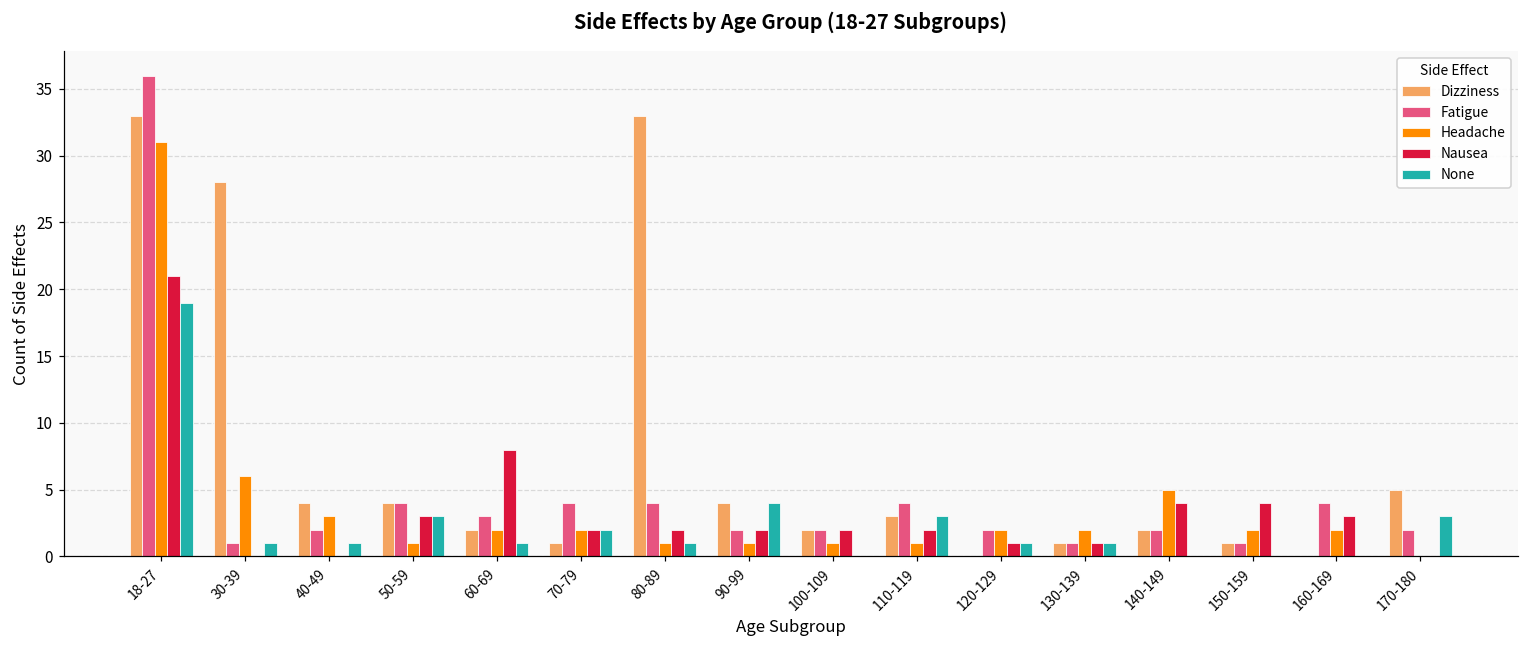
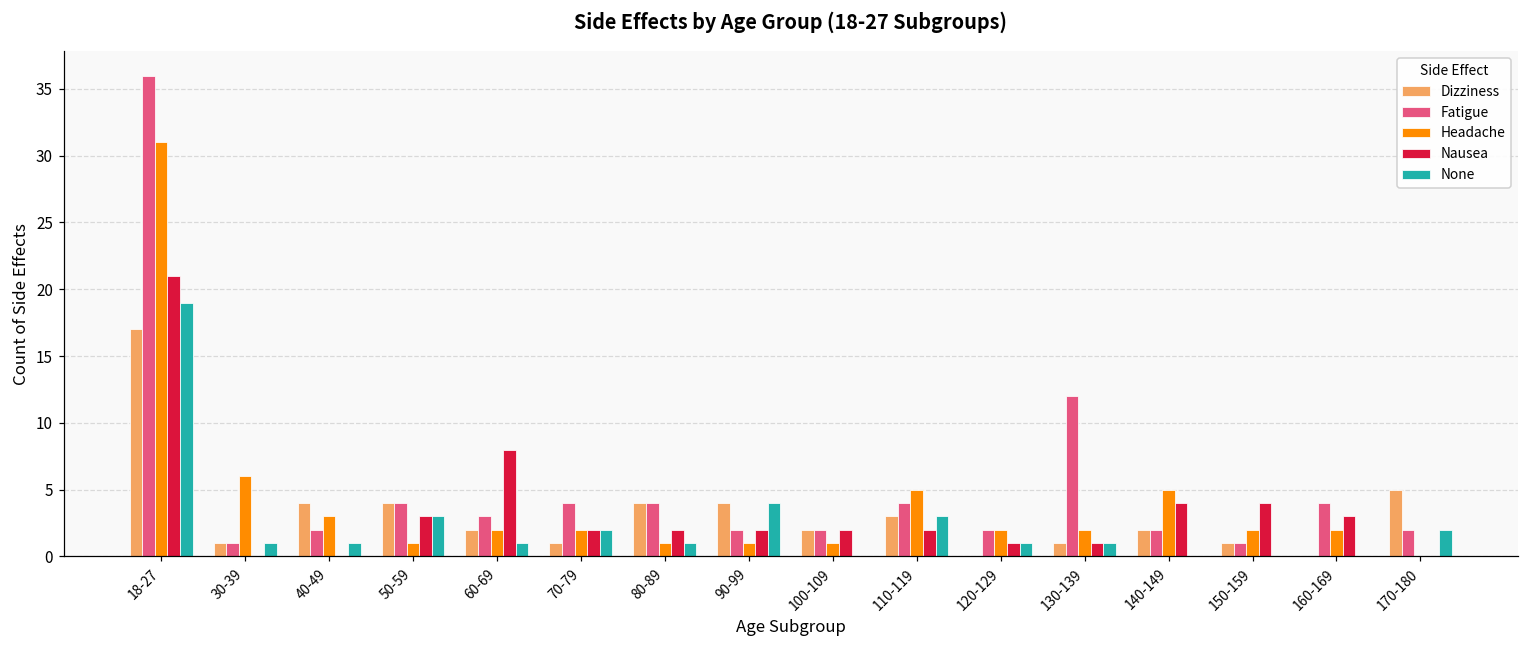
Dizziness, 18-27: 33 -> 17
Dizziness, 30-39: 28 -> 1
Dizziness, 80-89: 33 -> 4
Headache, 110-119: 1 -> 5
Fatigue, 130-139: 1 -> 12
None, 170-180: 3 -> 2
